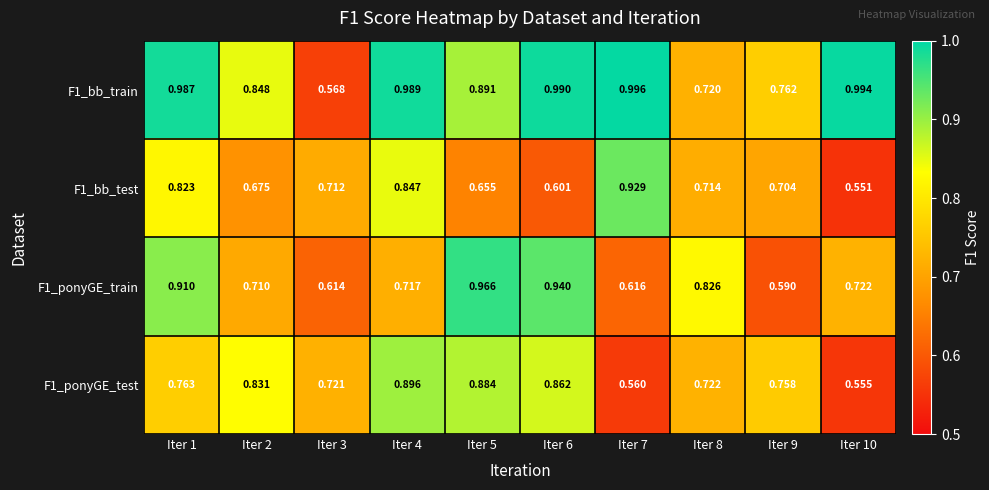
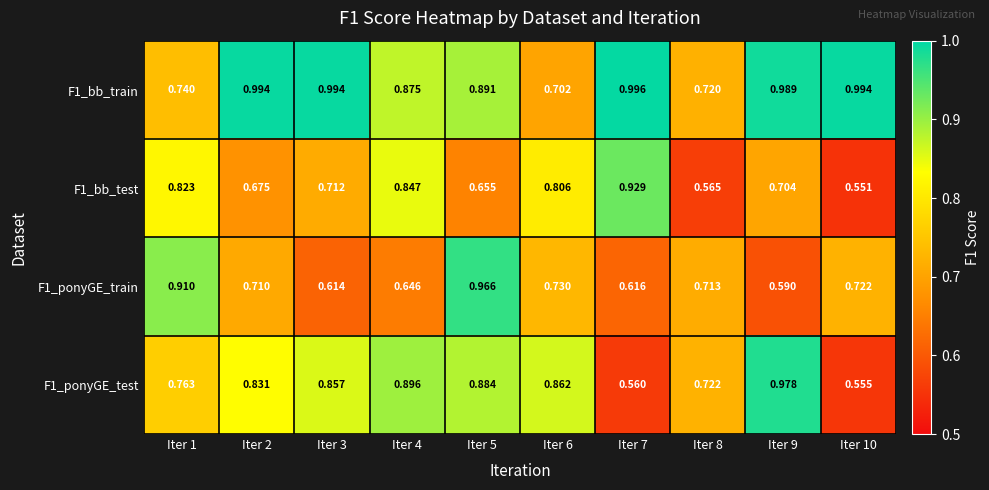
F1_bb_train, Iter 1: 0.987 -> 0.740
F1_bb_train, Iter 2: 0.848 -> 0.994
F1_bb_train, Iter 3: 0.568 -> 0.994
F1_bb_train, Iter 4: 0.989 -> 0.875
F1_bb_train, Iter 6: 0.990 -> 0.702
F1_bb_train, Iter 9: 0.762 -> 0.989
F1_bb_test, Iter 6: 0.601 -> 0.806
F1_bb_test, Iter 8: 0.714 -> 0.565
F1_ponyGE_train, Iter 4: 0.717 -> 0.646
F1_ponyGE_train, Iter 6: 0.940 -> 0.730
F1_ponyGE_train, Iter 8: 0.826 -> 0.713
F1_ponyGE_test, Iter 3: 0.721 -> 0.857
F1_ponyGE_test, Iter 9: 0.758 -> 0.978
